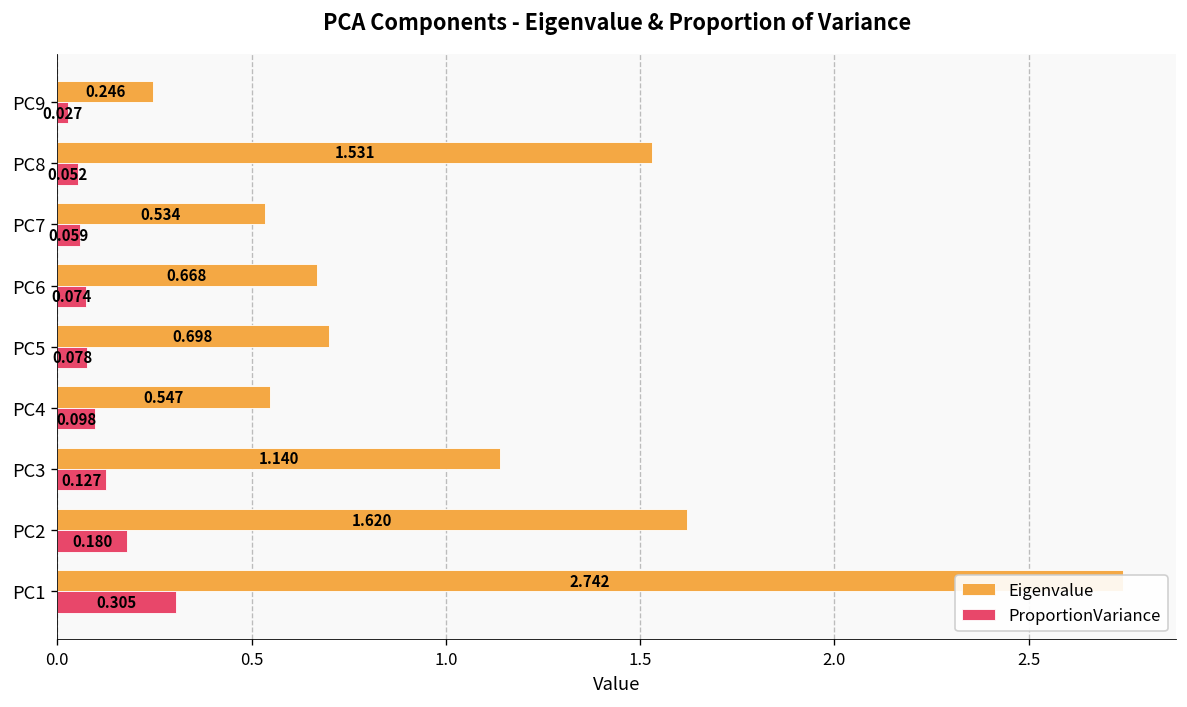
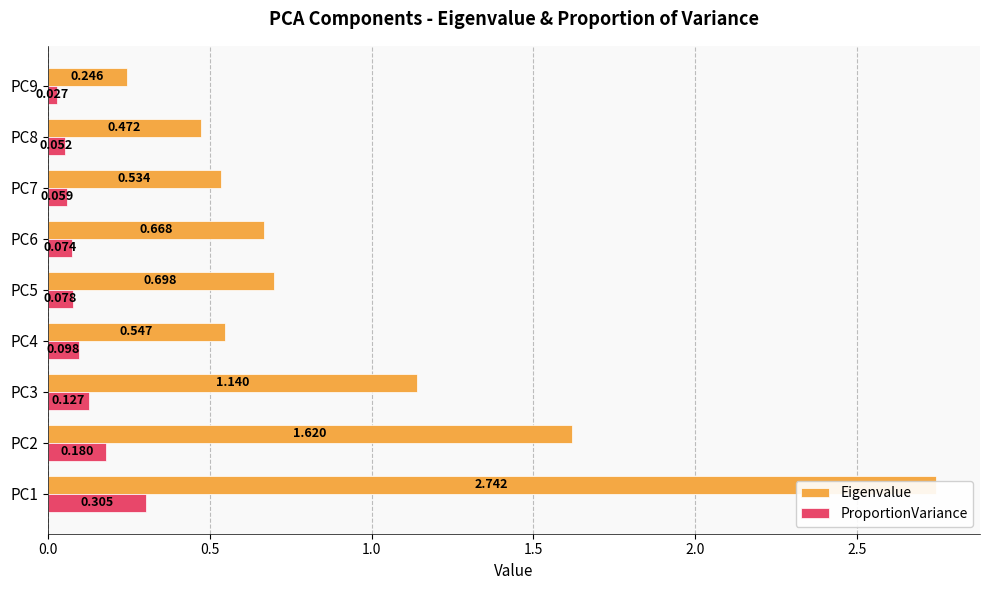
Eigenvalue, PC8: 1.531 -> 0.472
